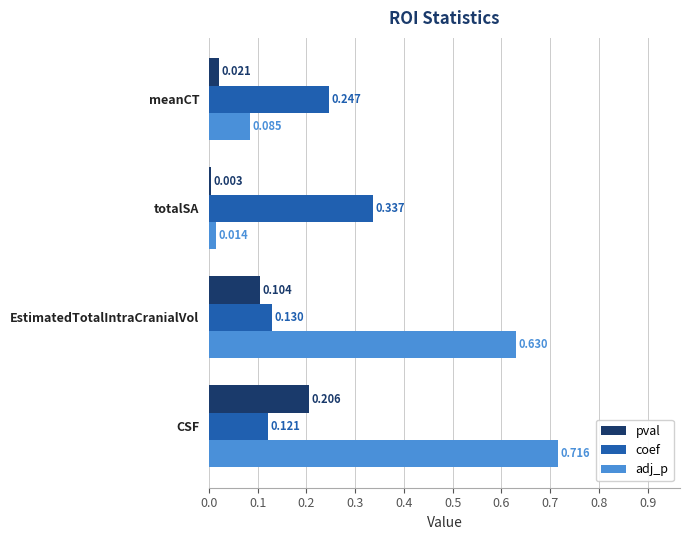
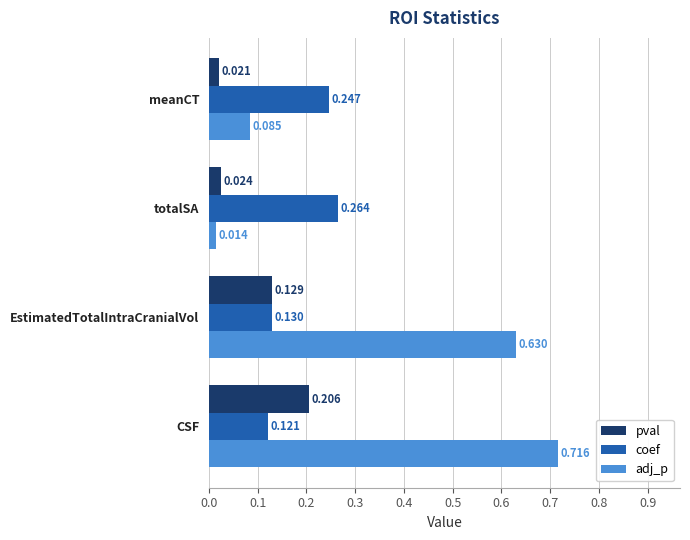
pval, totalSA: 0.003 -> 0.024
coef, totalSA: 0.337 -> 0.264
pval, EstimatedTotalIntraCranialVol: 0.104 -> 0.129
